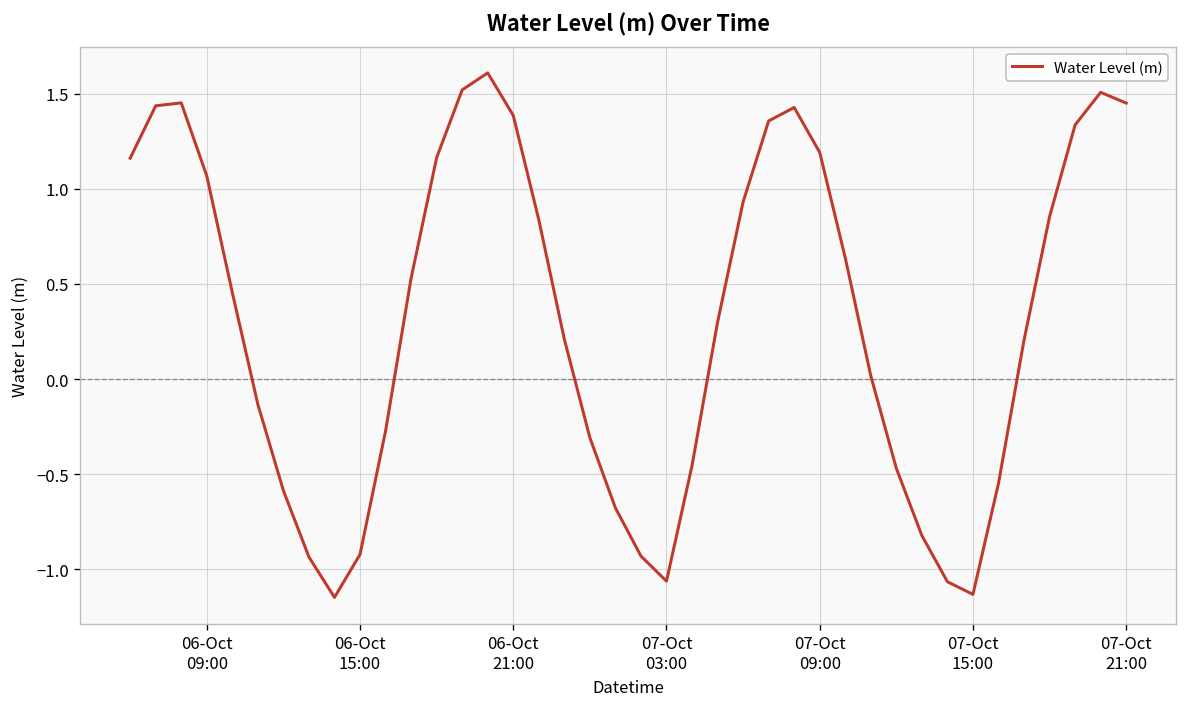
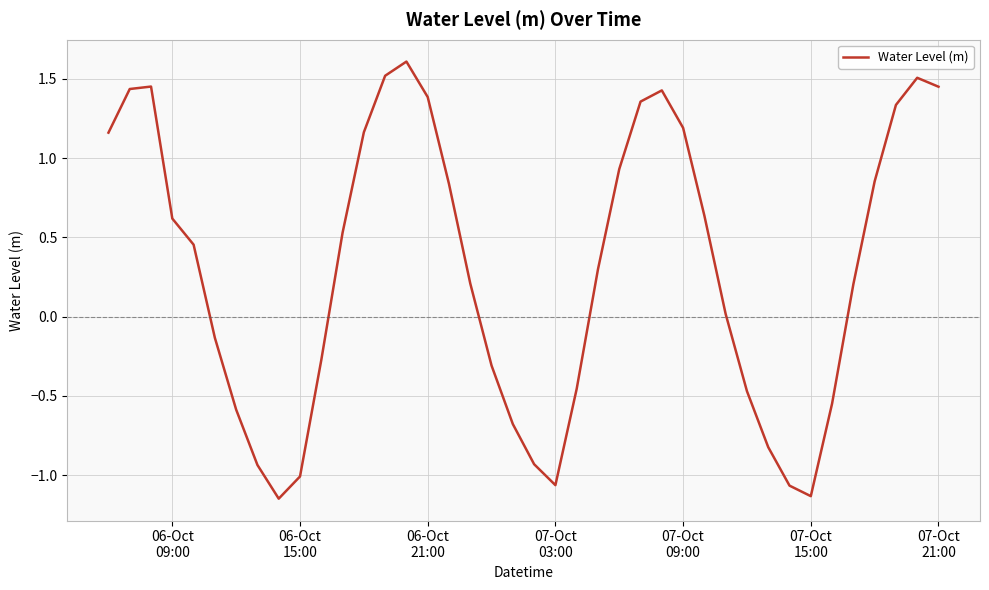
06-Oct 09:00: 1.07 -> 0.62
06-Oct 15:00: -0.92 -> -1.01
